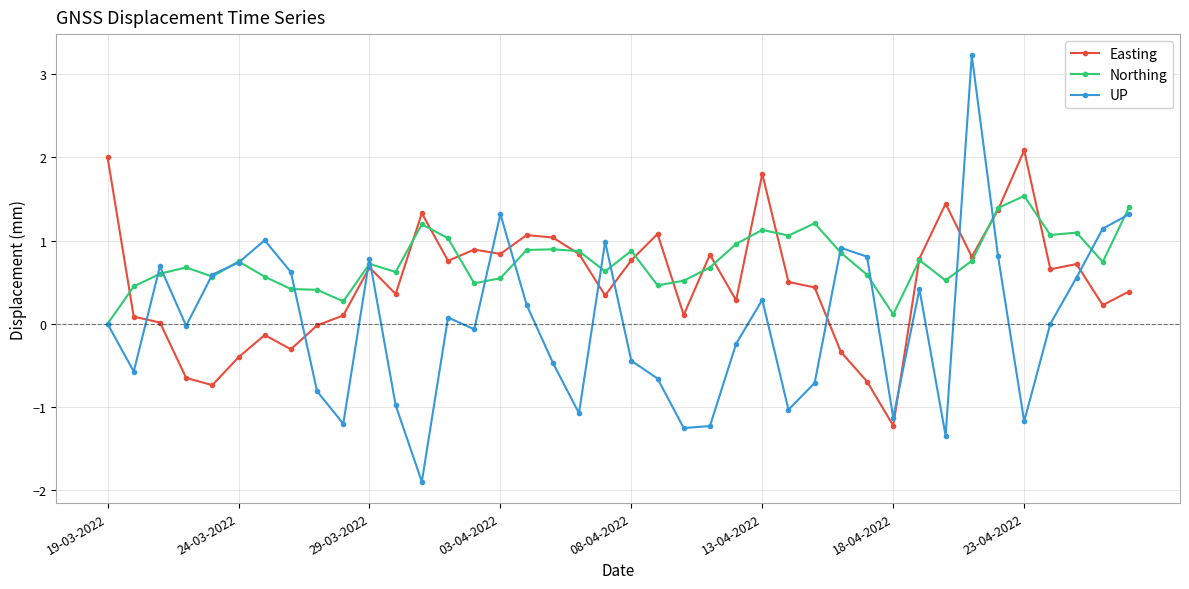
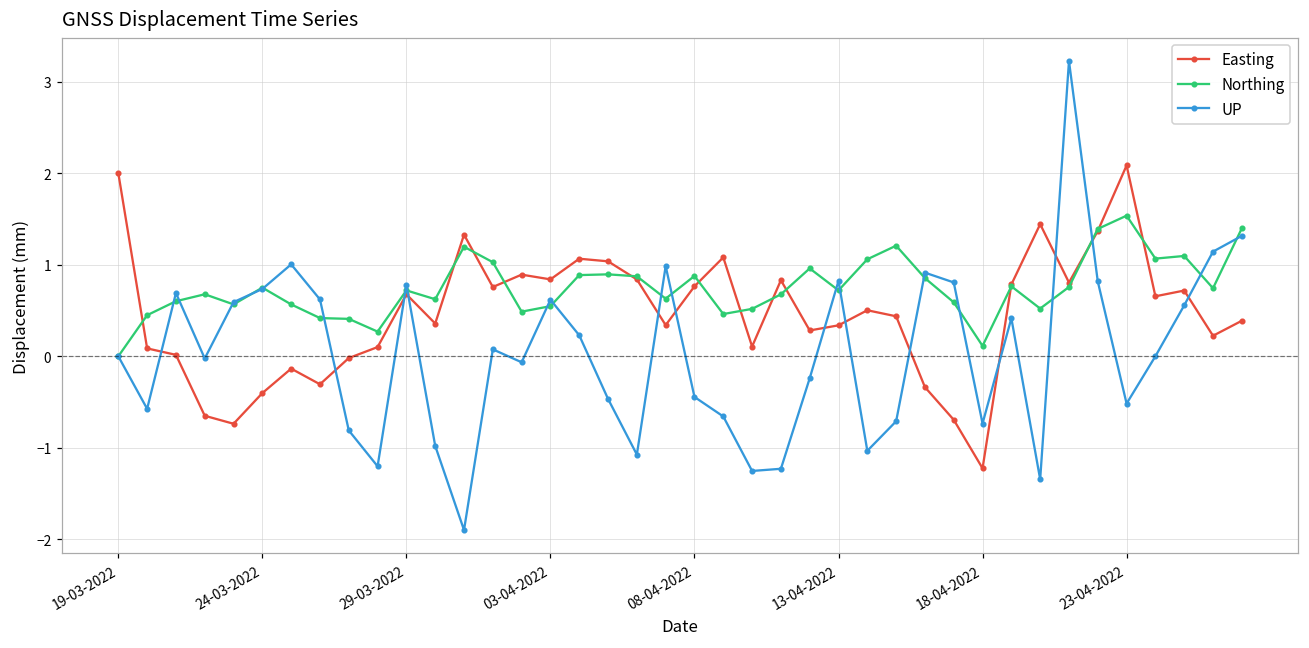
UP, 03-04-2022: 1.3 -> 0.6
Easting, 13-04-2022: 1.8 -> 0.3
Northing, 13-04-2022: 1.1 -> 0.7
UP, 13-04-2022: 0.3 -> 0.8
UP, 18-04-2022: -1.1 -> -0.7
UP, 23-04-2022: -1.2 -> -0.5
